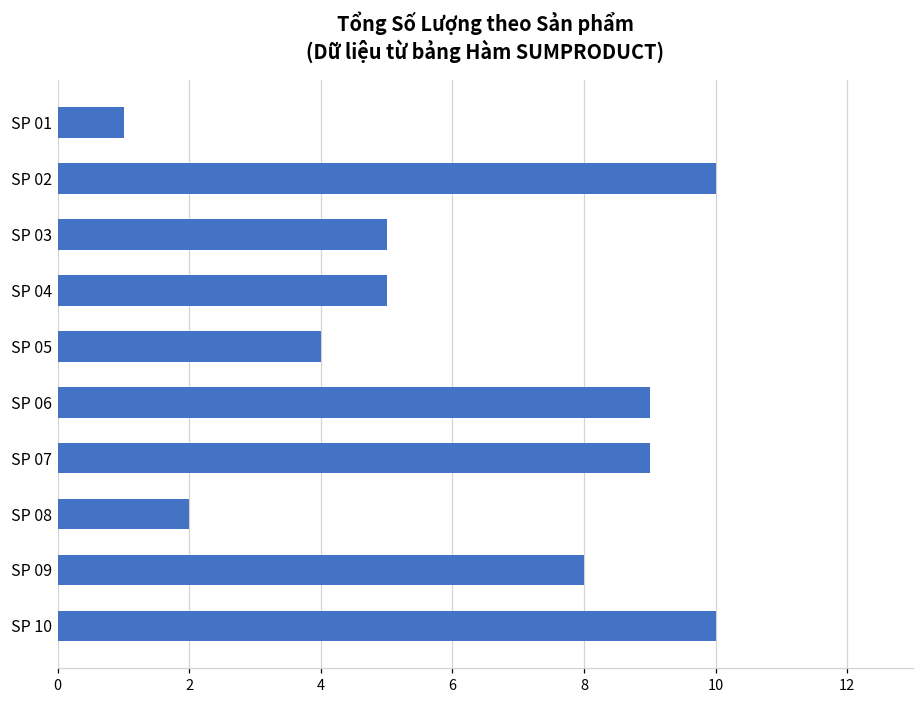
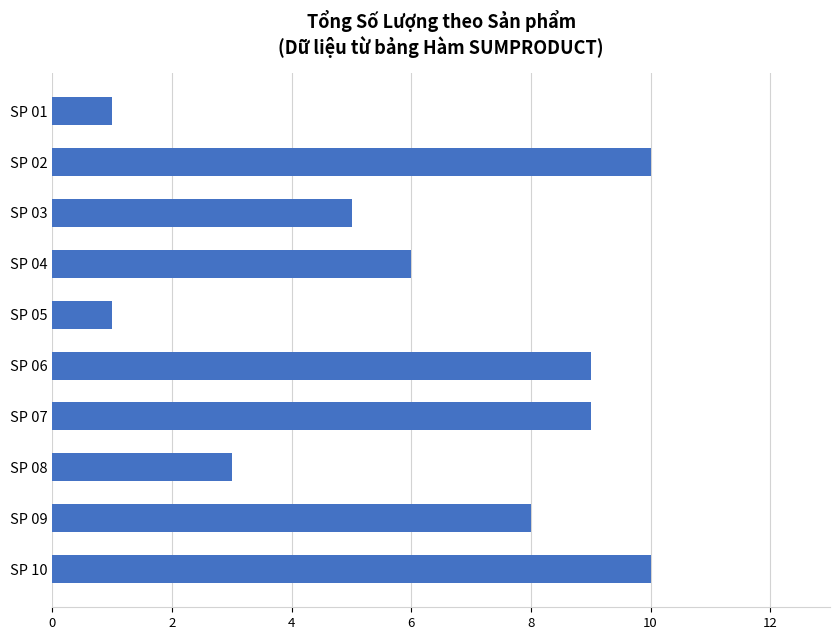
SP 04: 5 -> 6
SP 05: 4 -> 1
SP 08: 2 -> 3
